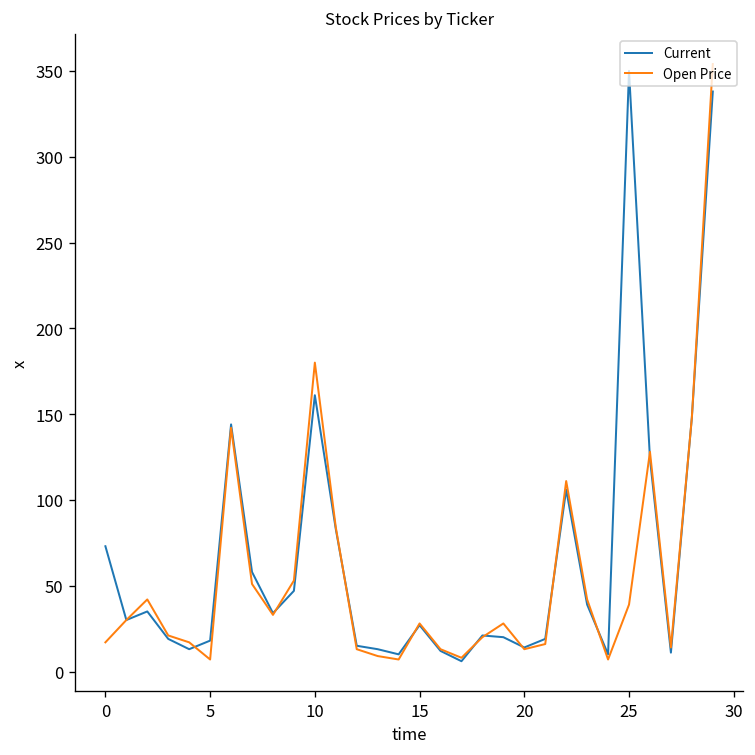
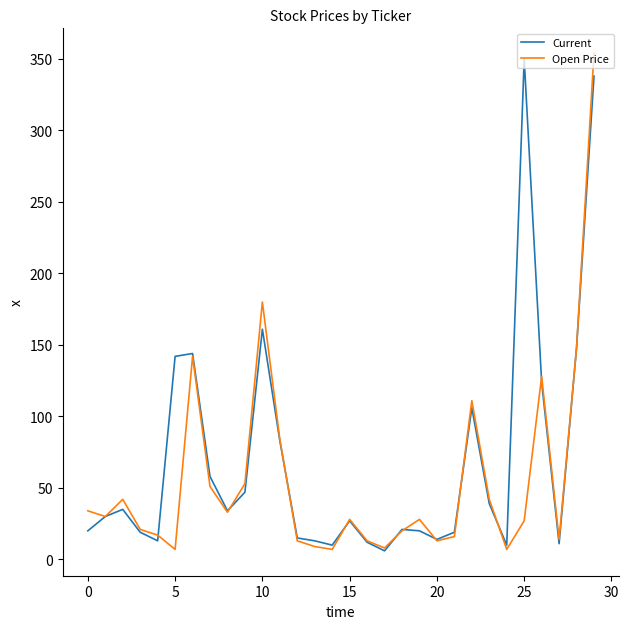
Current, 0: 73 -> 20
Open Price, 0: 17 -> 34
Current, 5: 18 -> 142
Open Price, 25: 39 -> 27
